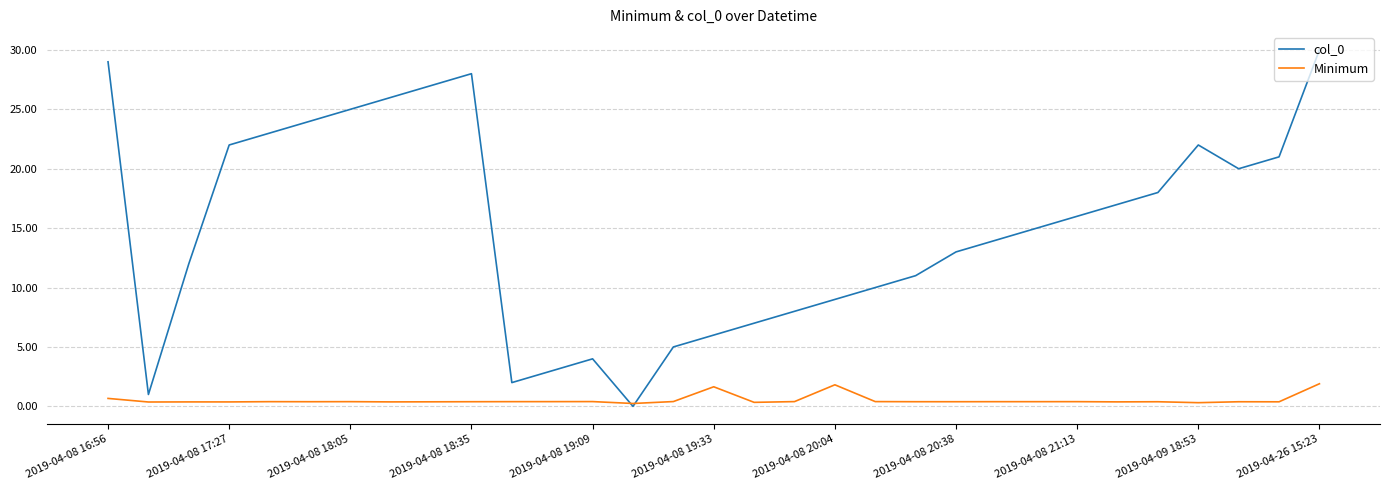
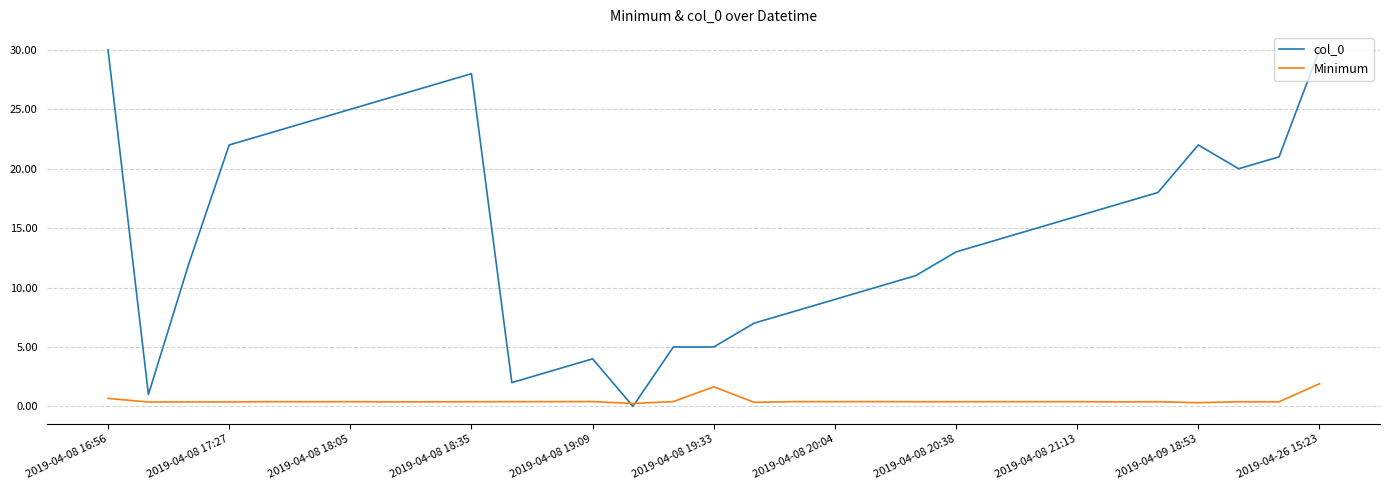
col_0, 2019-04-08 16:56: 29 -> 30
col_0, 2019-04-08 19:33: 6 -> 5
Minimum, 2019-04-08 20:04: 1.8 -> 0.4
